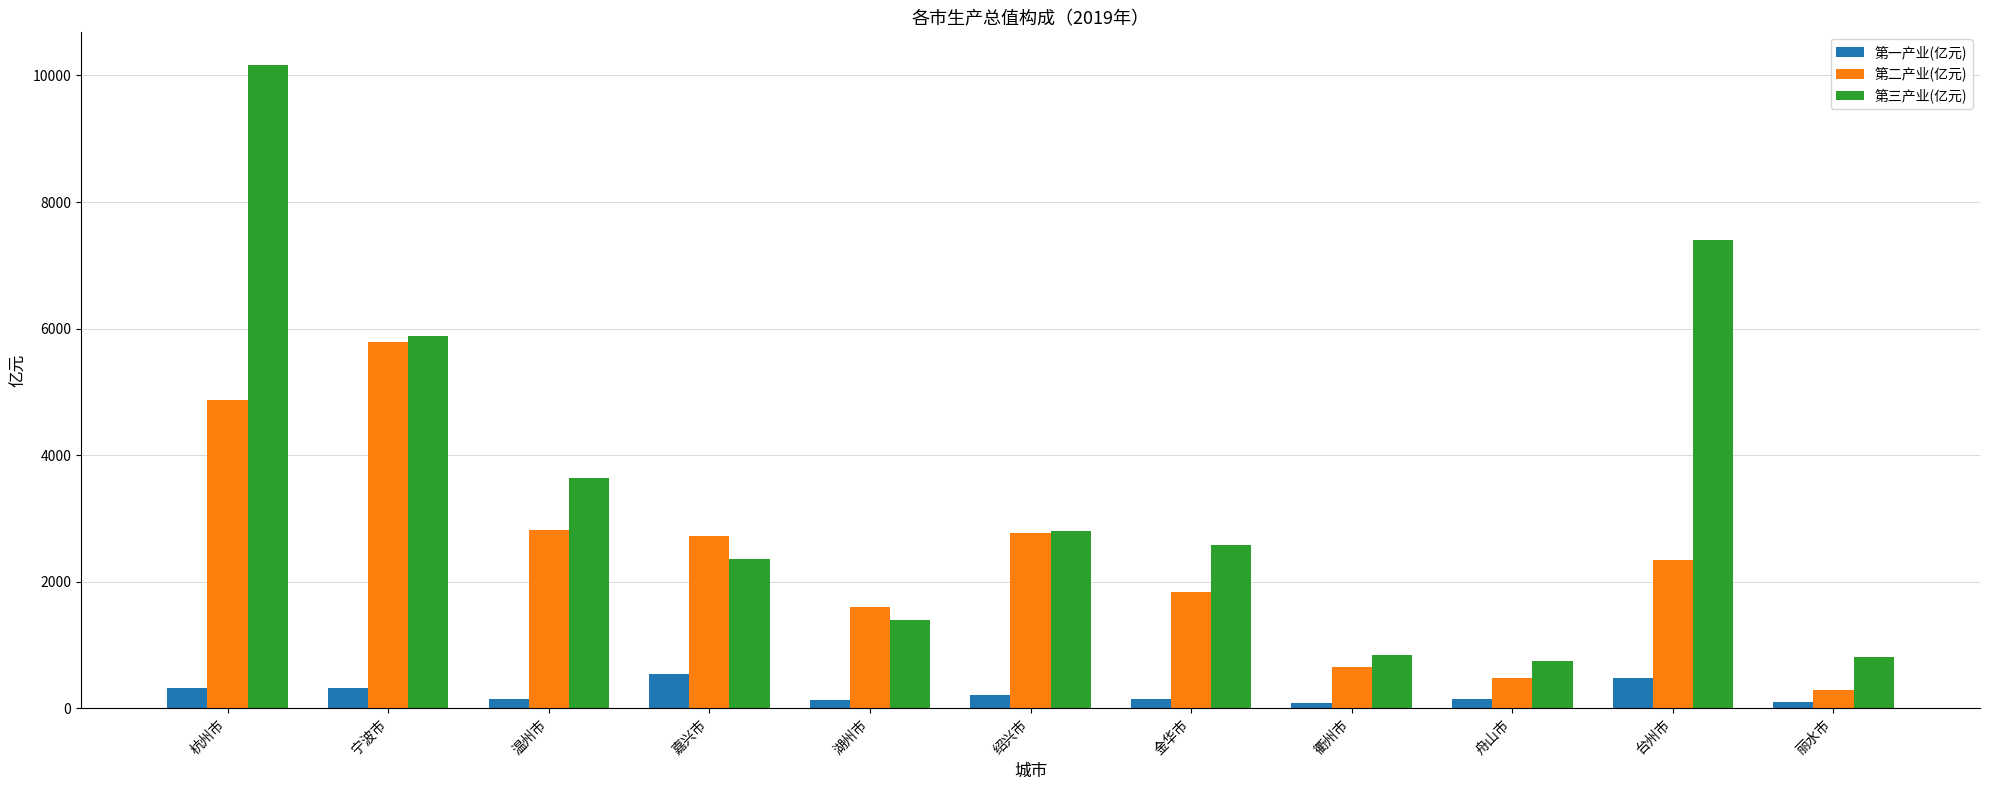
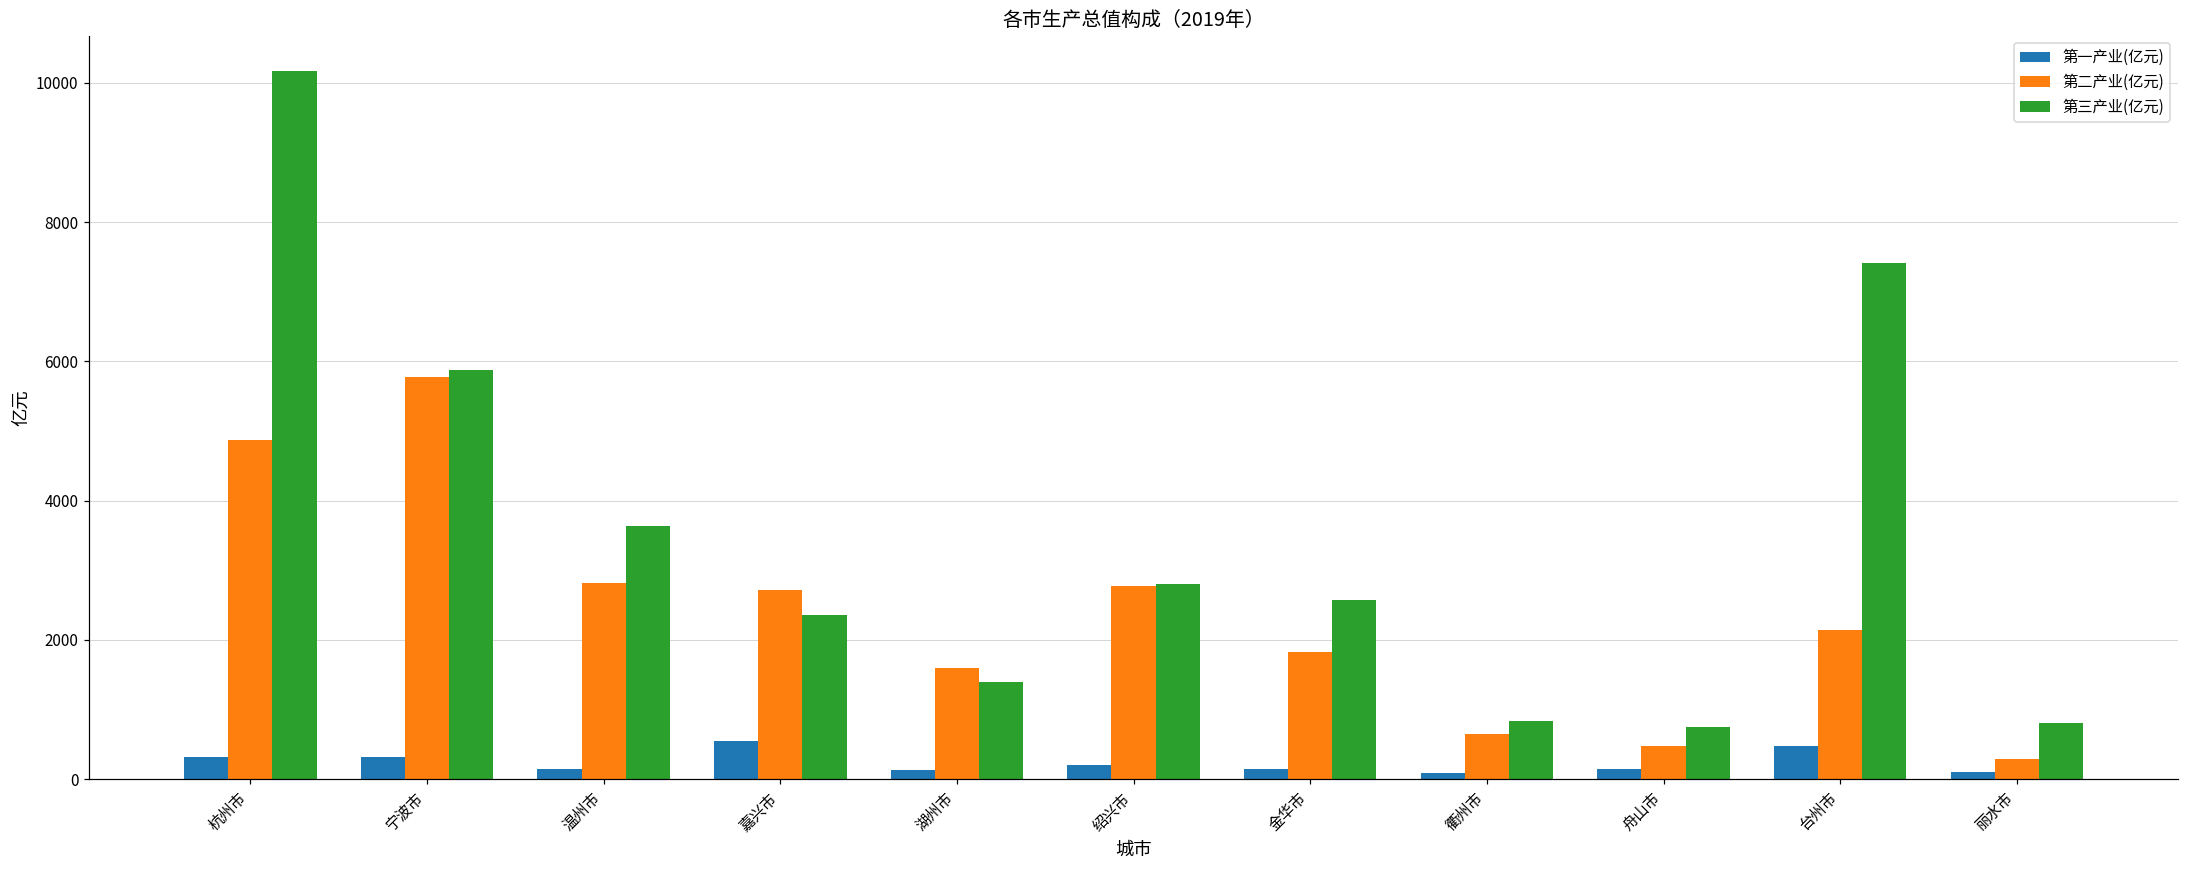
第二产业(亿元), 台州市: 2300 -> 2100
